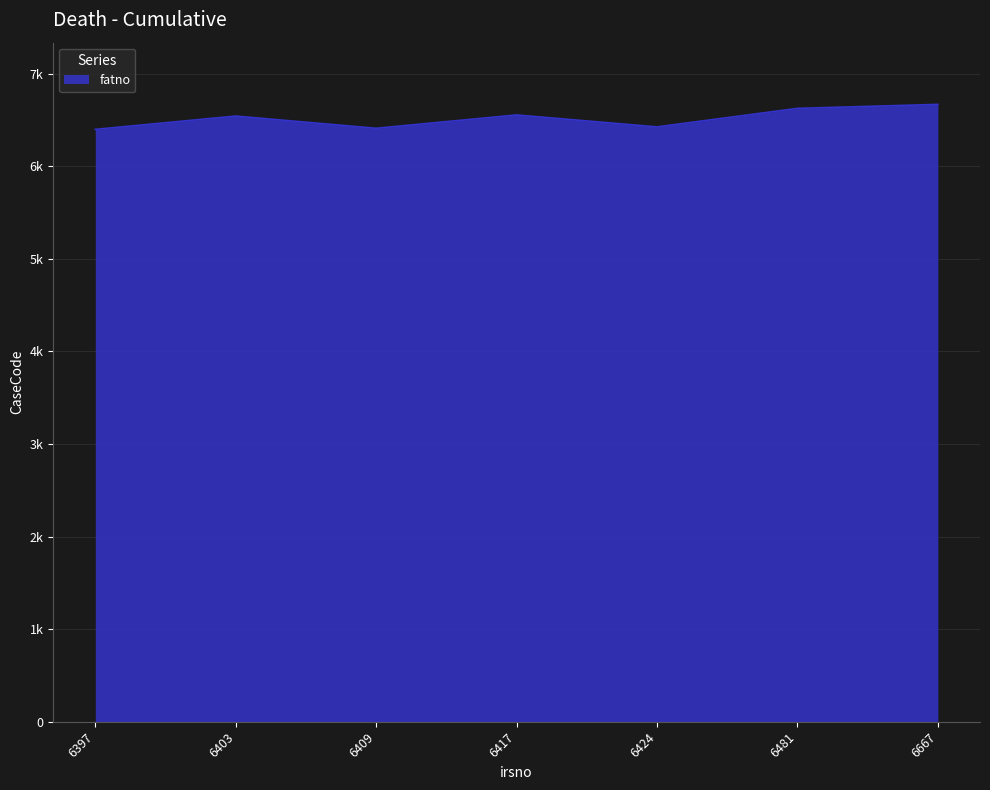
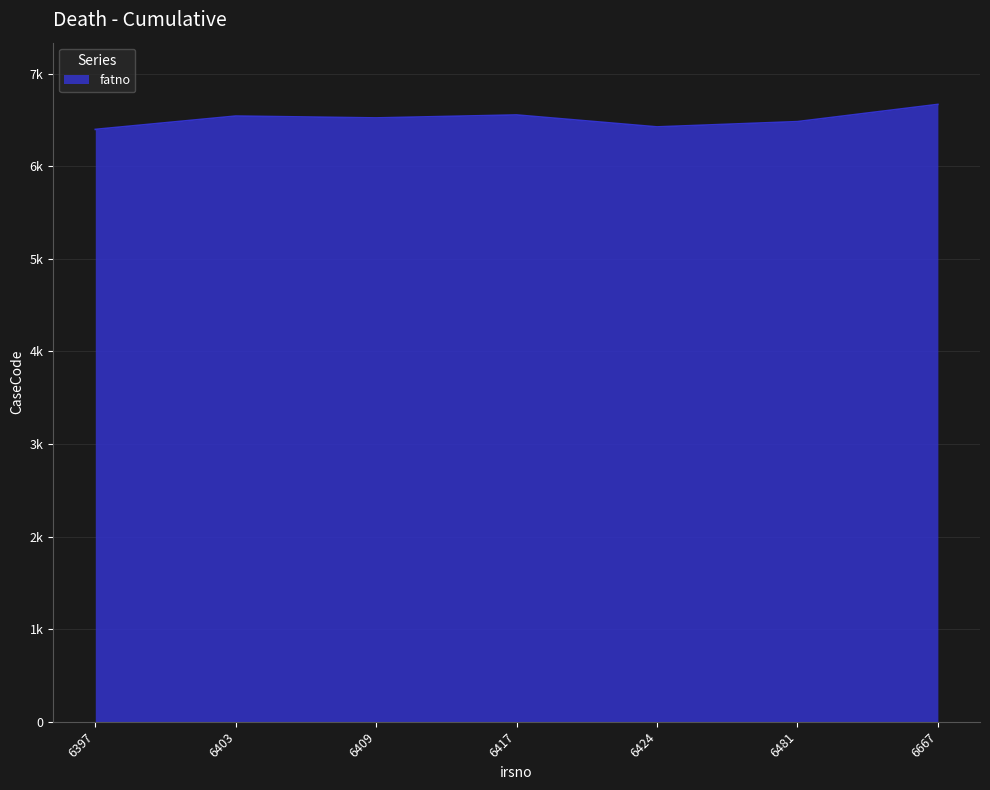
6409: 6400 -> 6500
6481: 6600 -> 6500
